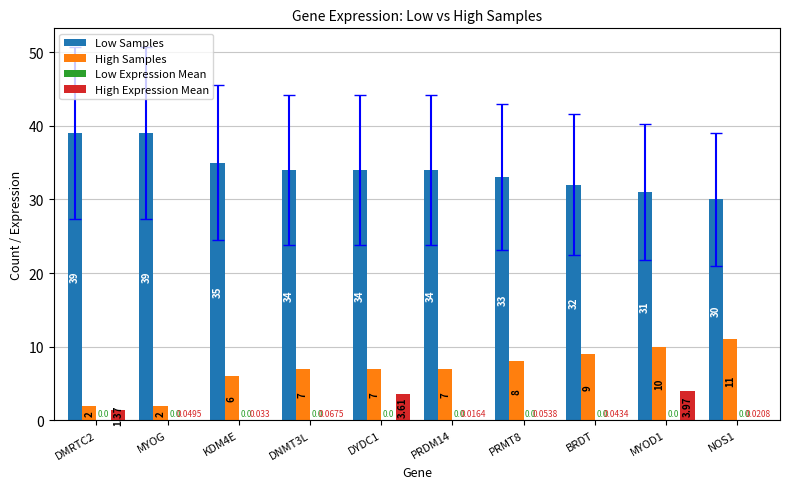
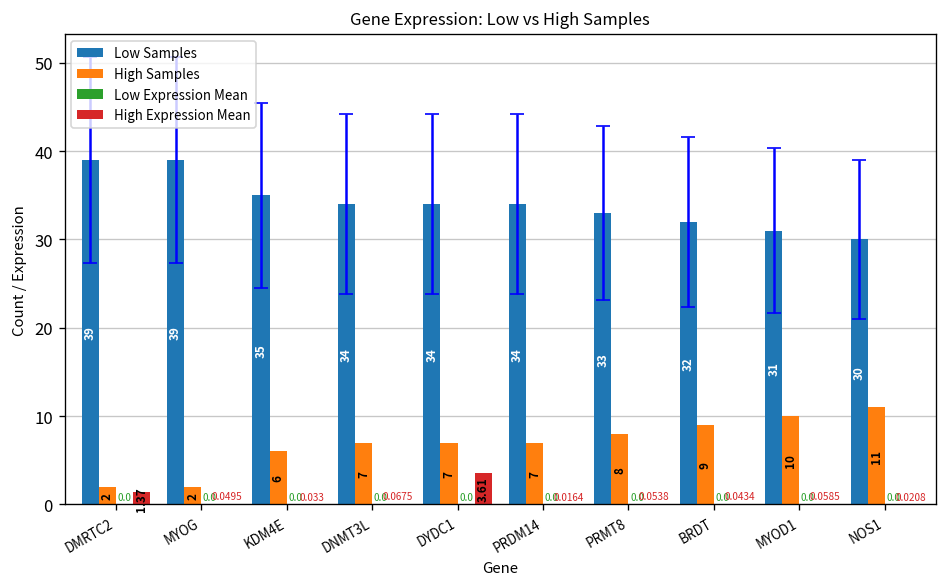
High Expression Mean, MYOD1: 3.97 -> 0.0585
